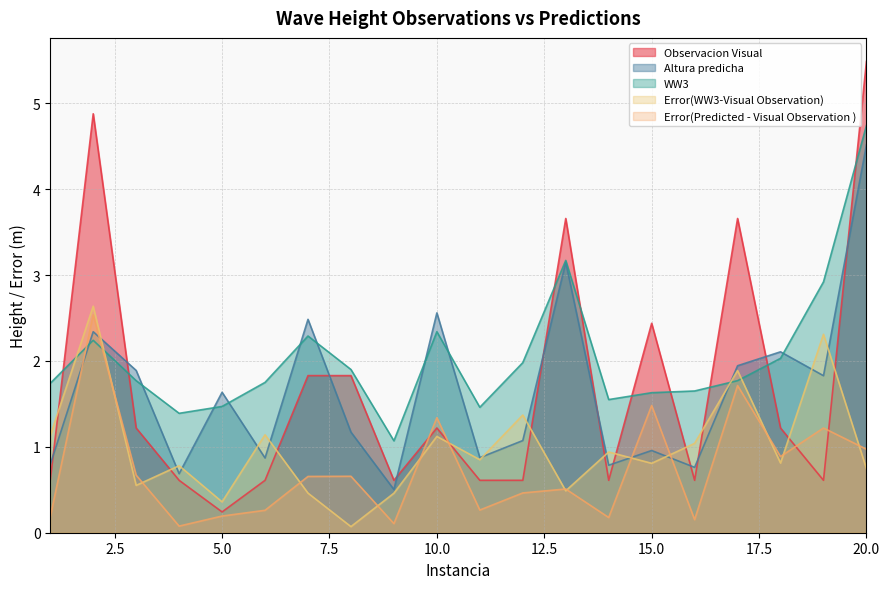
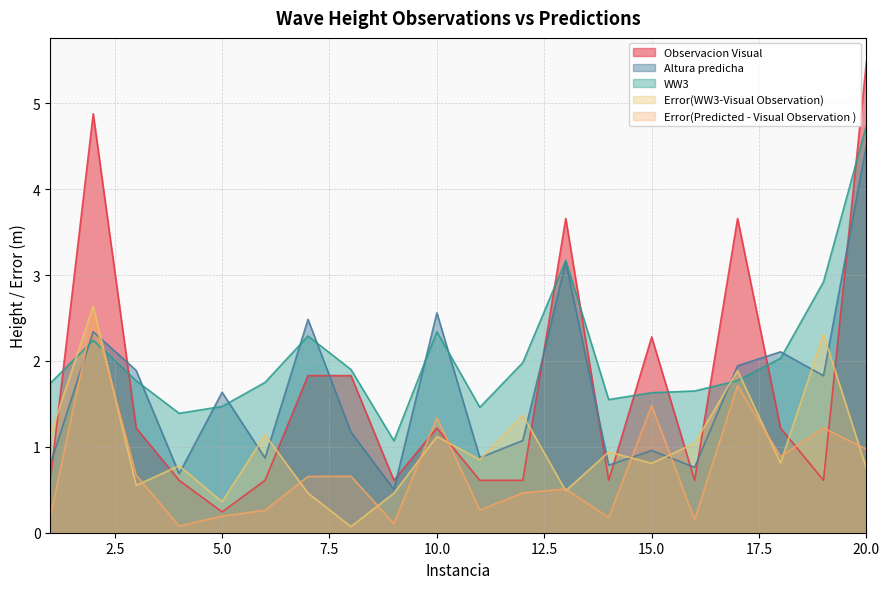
Observacion Visual, 15.0: 2.4 -> 2.3
